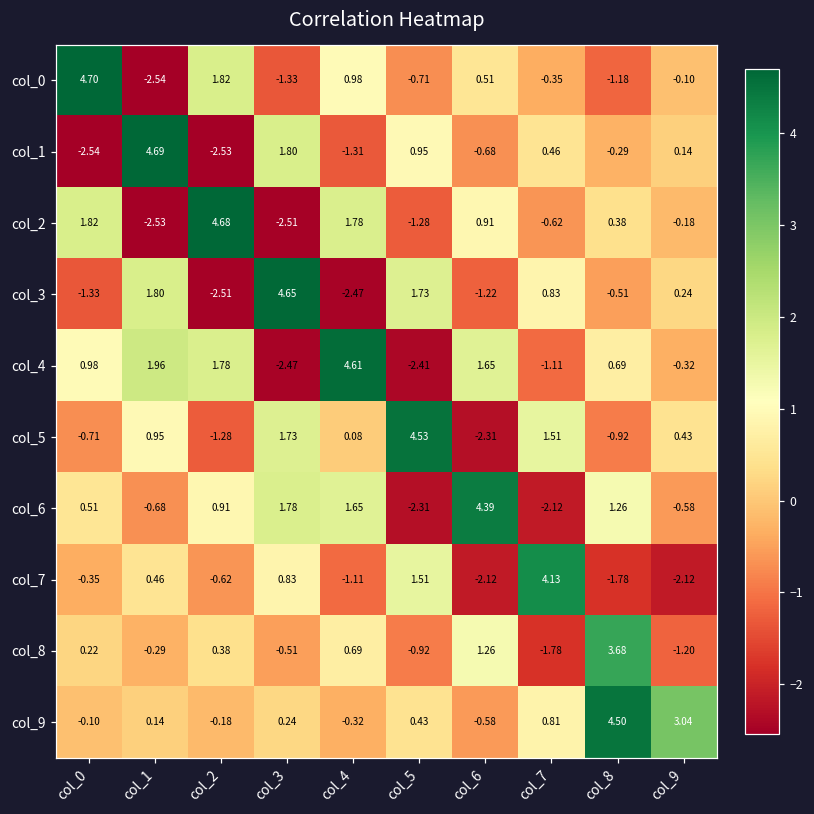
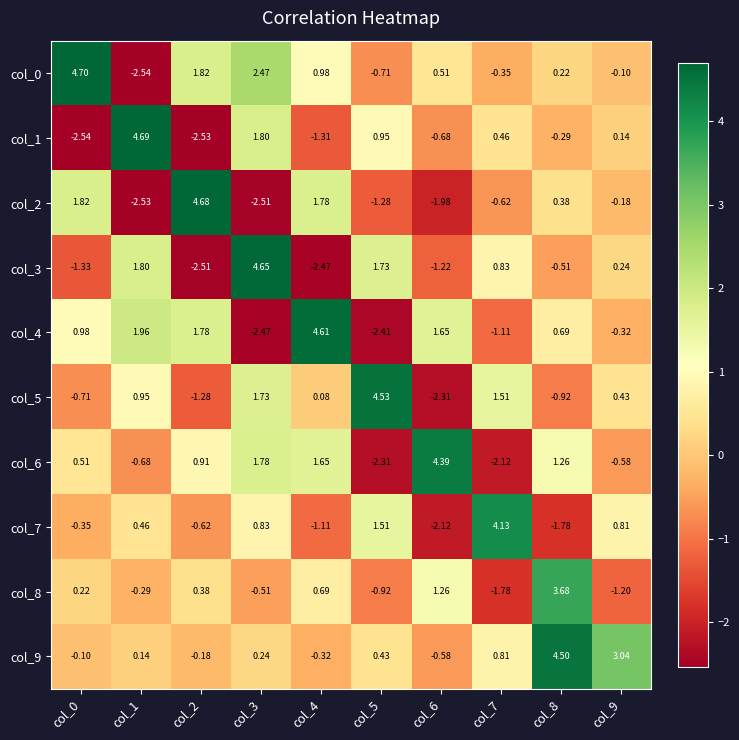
col_0, col_3: -1.33 -> 2.47
col_0, col_8: -1.18 -> 0.22
col_2, col_6: 0.91 -> -1.98
col_7, col_9: -2.12 -> 0.81
